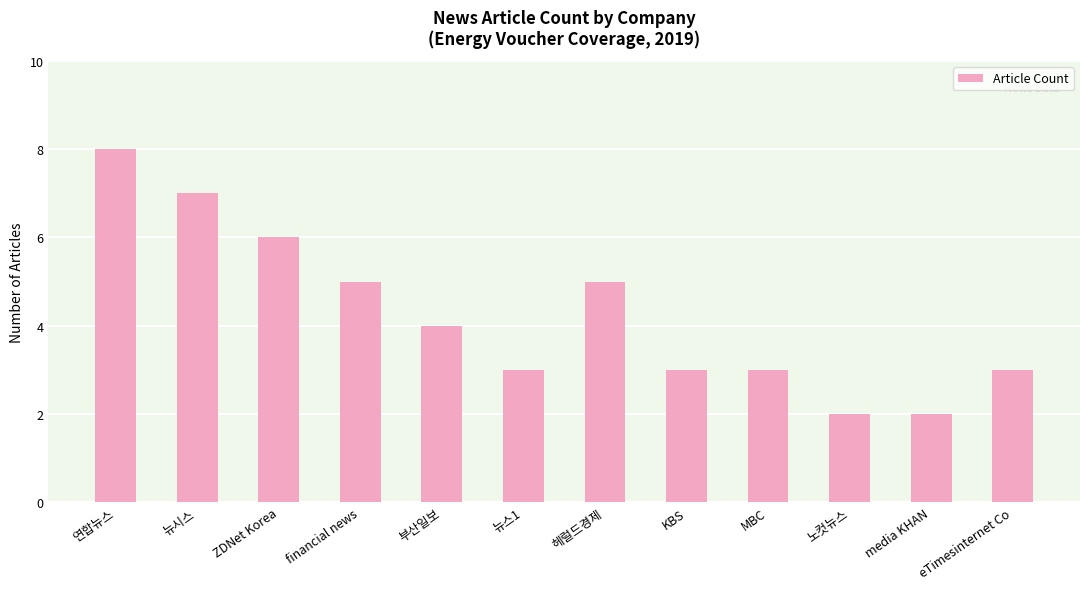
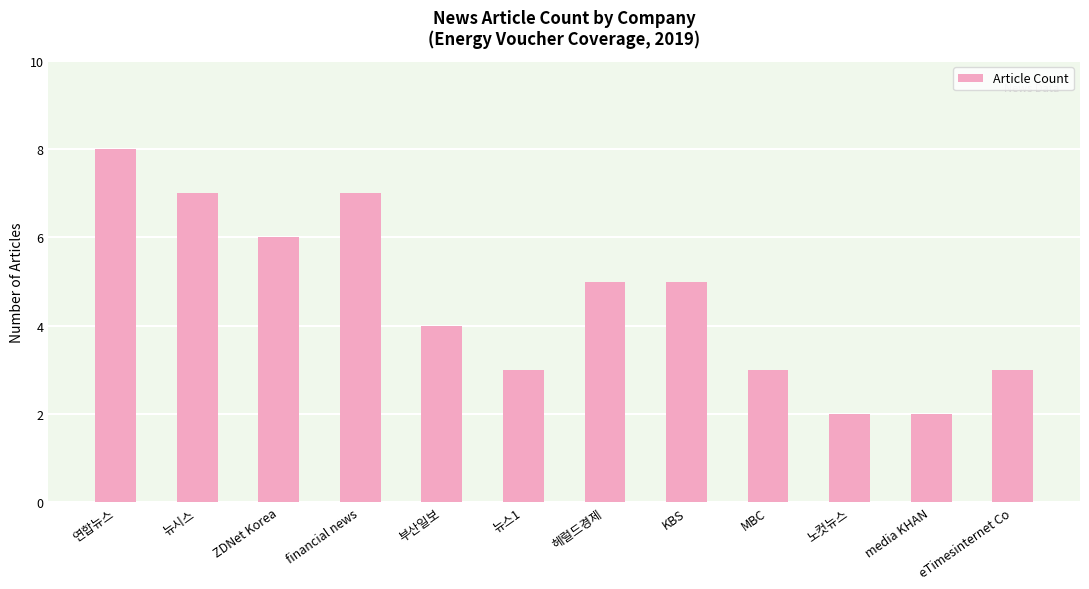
financial news: 5 -> 7
KBS: 3 -> 5
